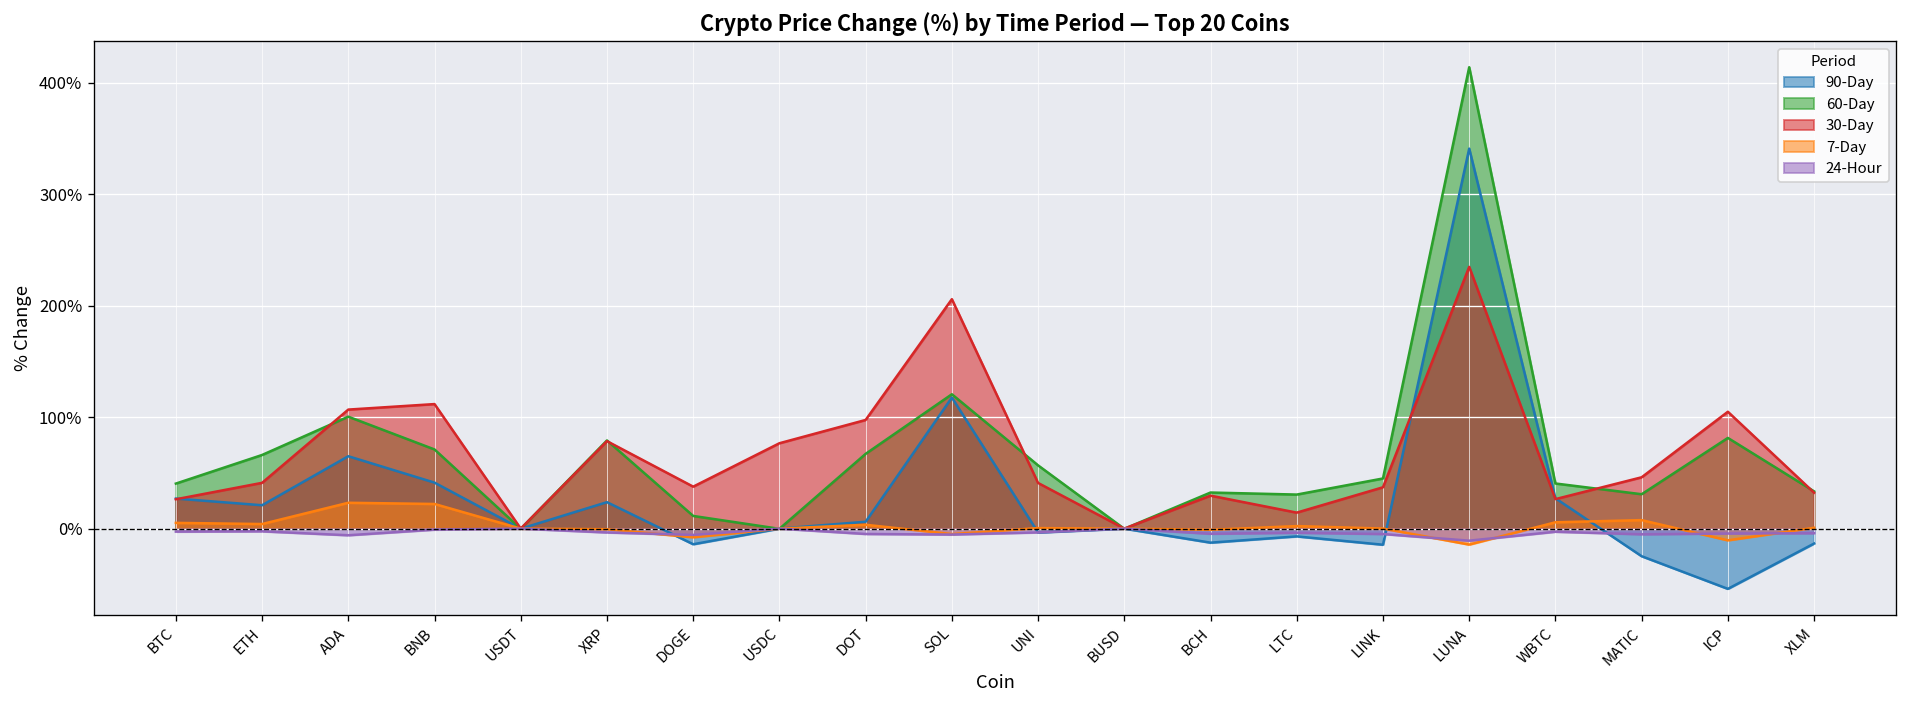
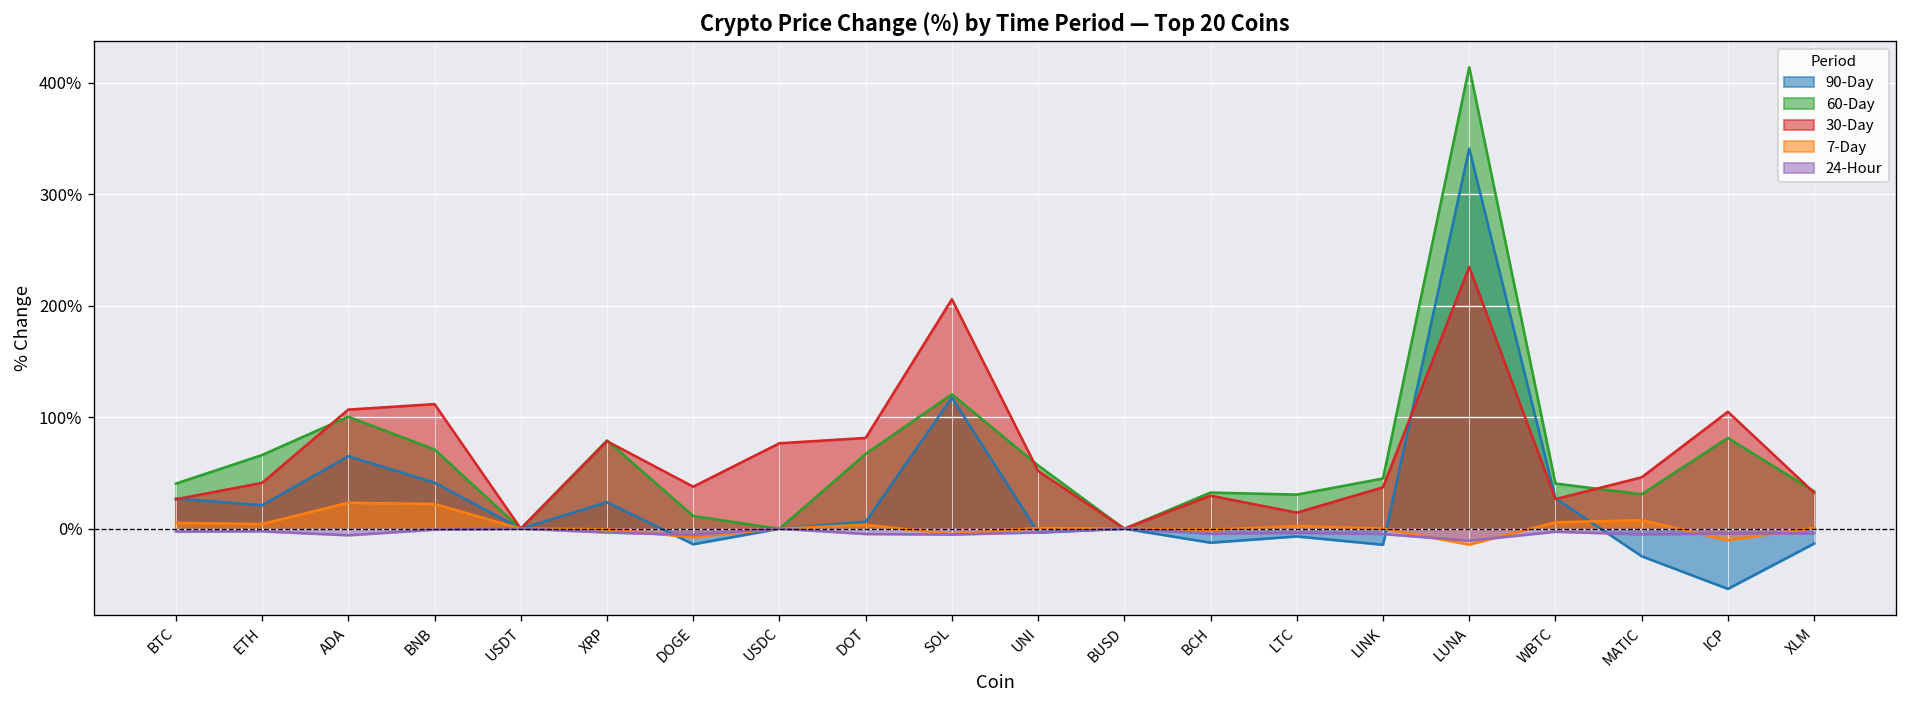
30-Day, DOT: 100% -> 80%
30-Day, UNI: 40% -> 50%
